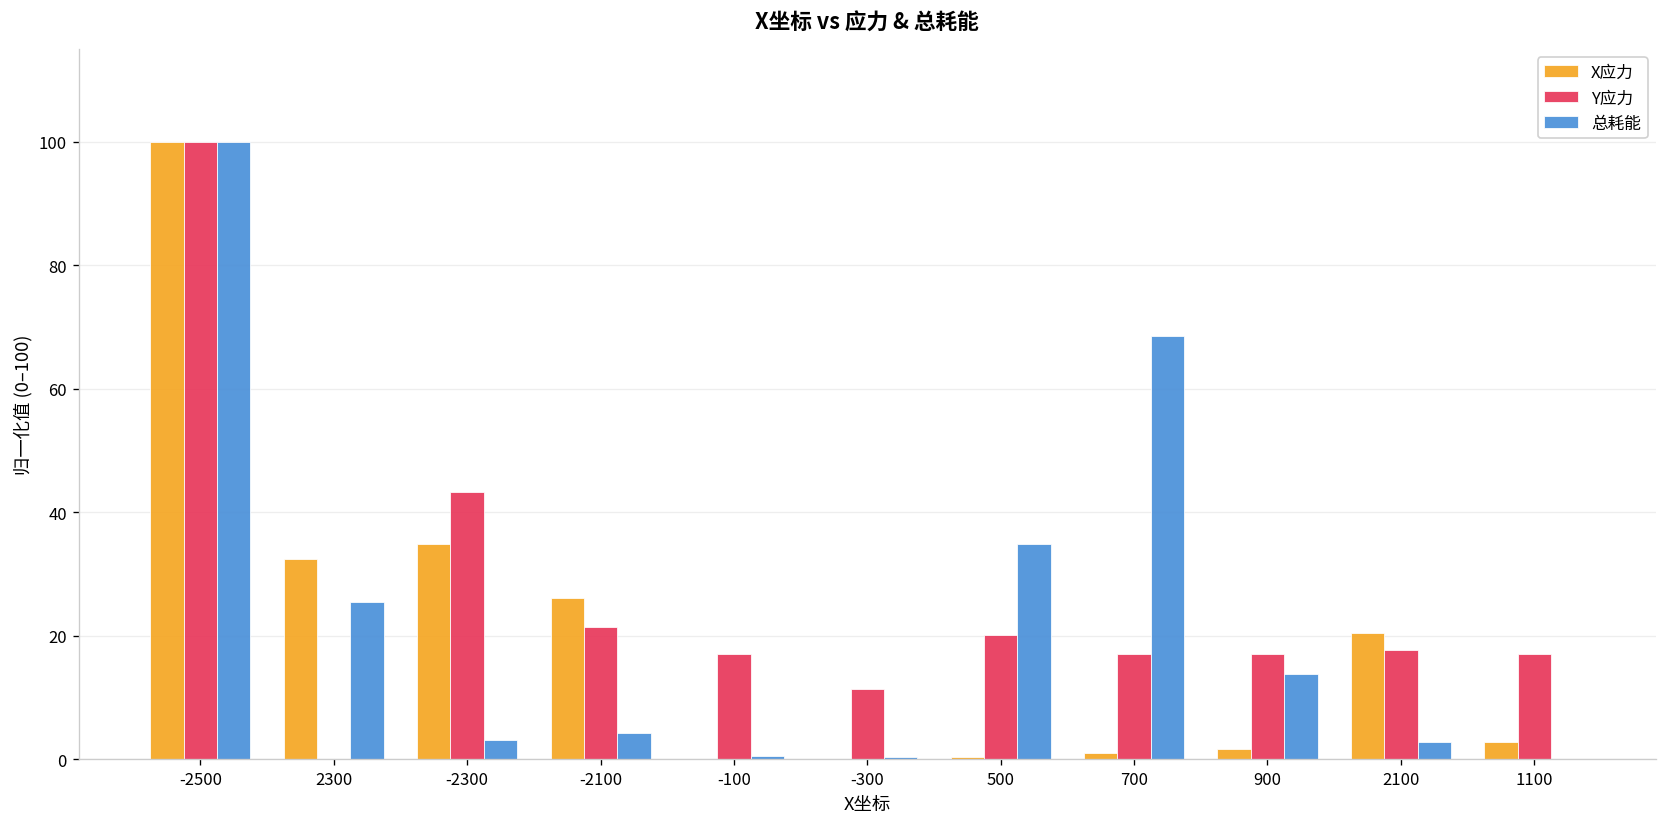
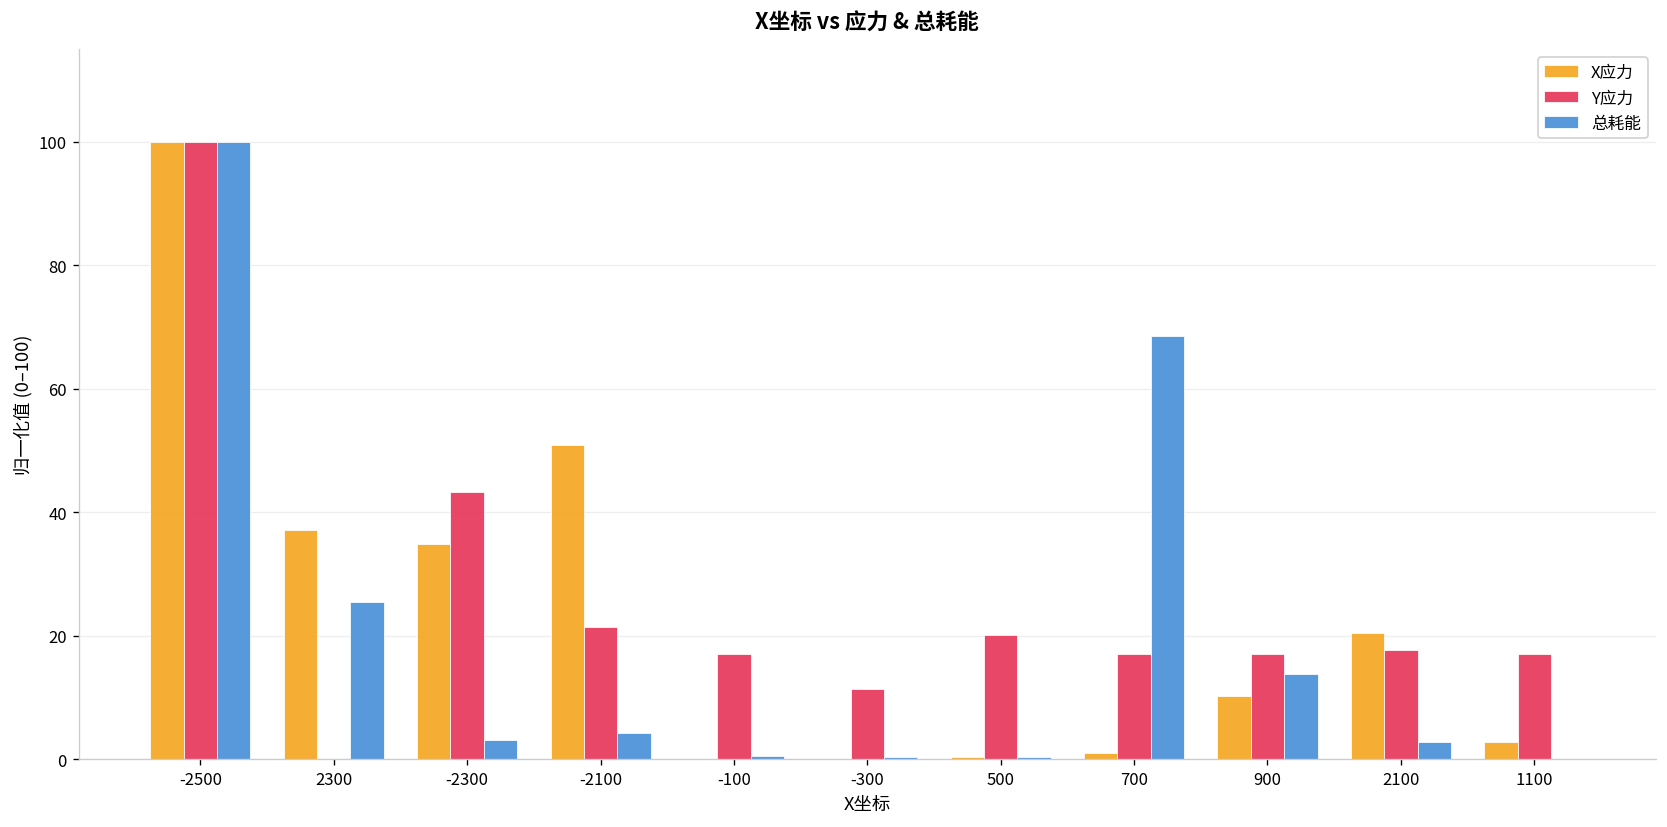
X应力, 2300: 32 -> 37
X应力, -2100: 26 -> 51
总耗能, 500: 35 -> 0
X应力, 900: 2 -> 10
